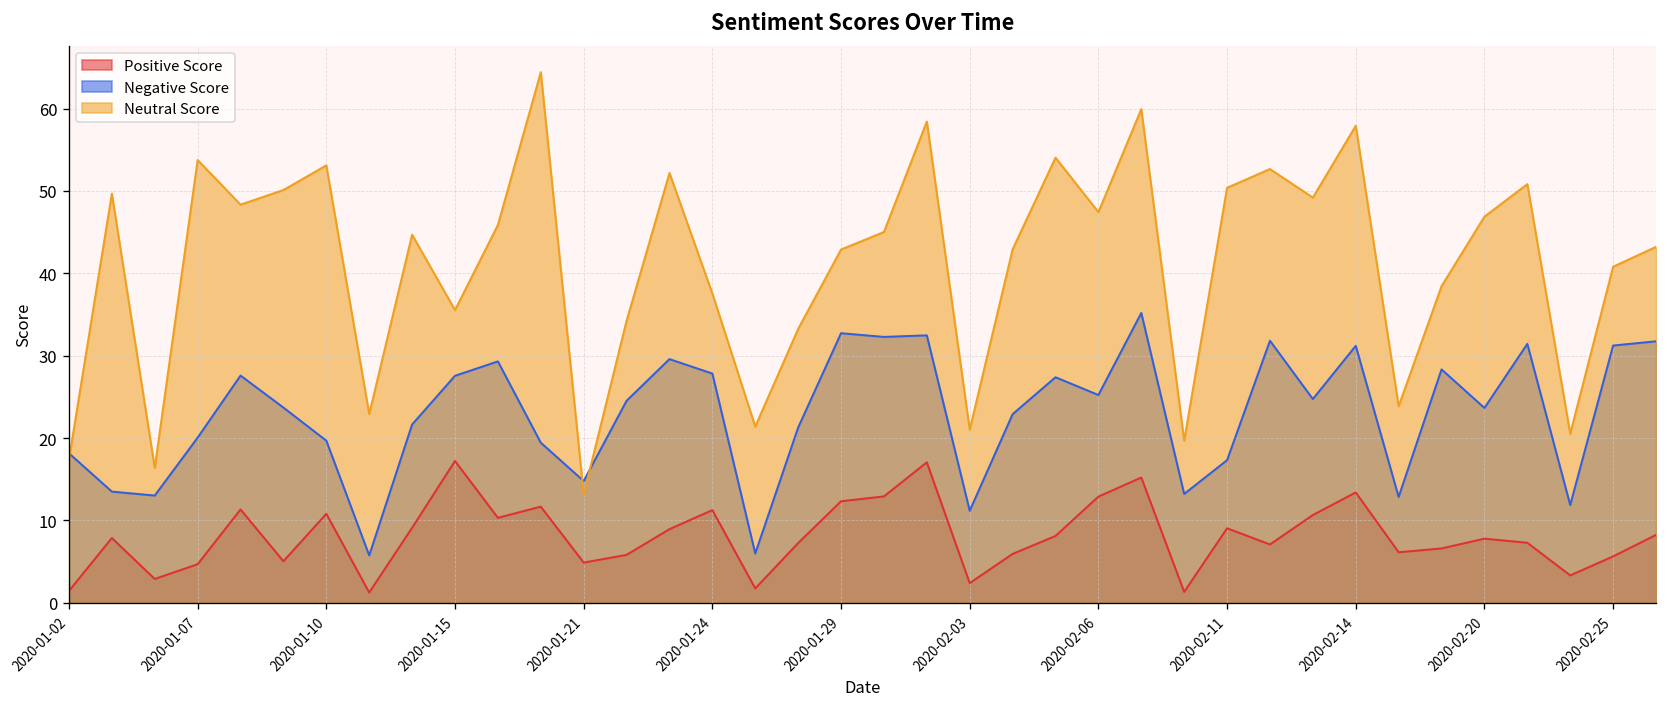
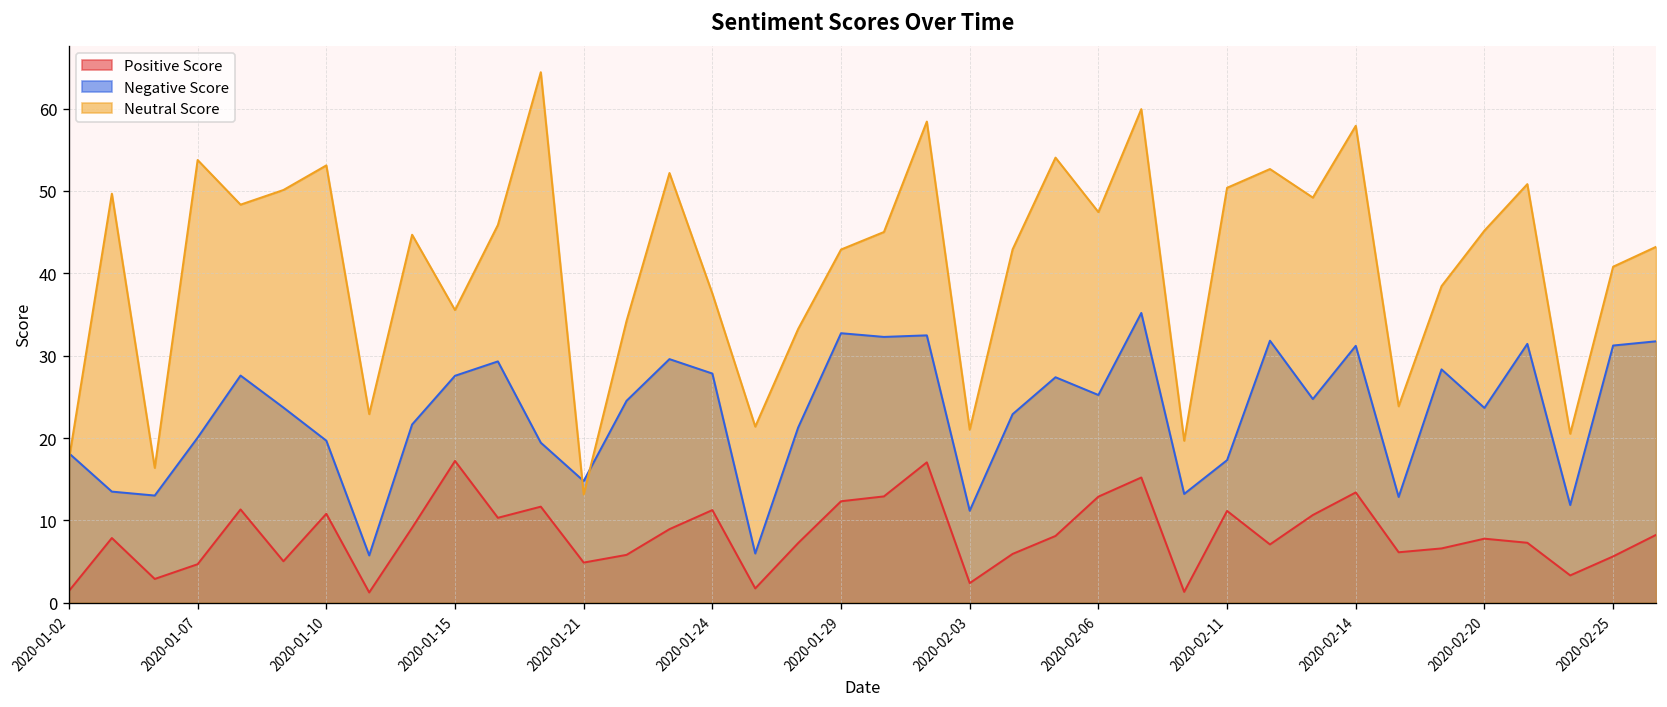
Positive Score, 2020-02-11: 9 -> 11
Neutral Score, 2020-02-20: 47 -> 45
